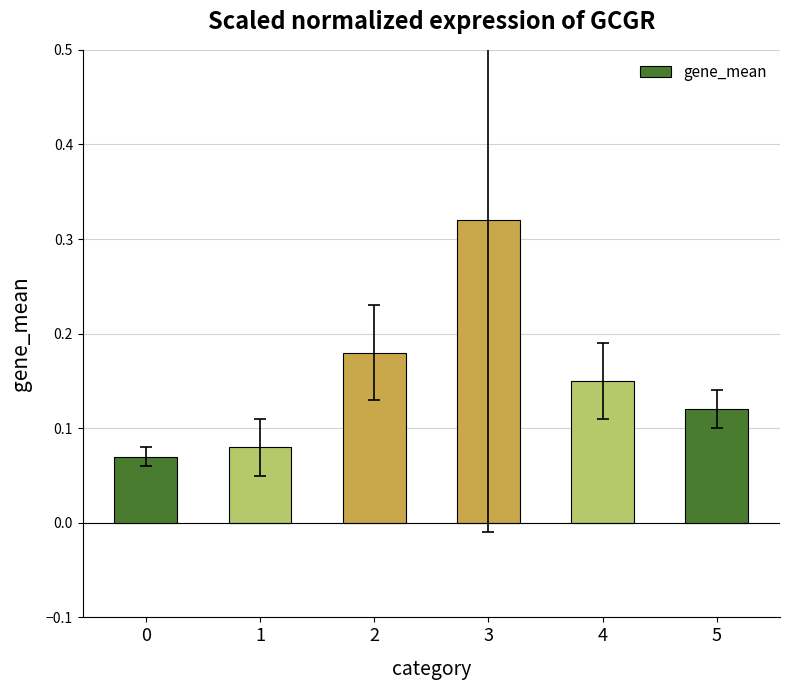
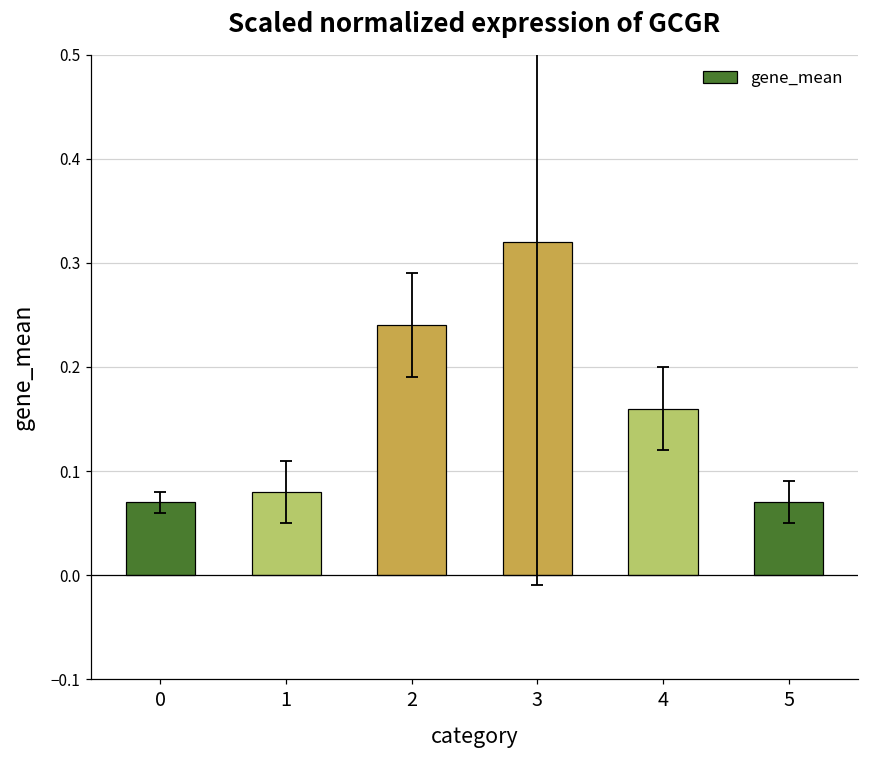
gene_mean, 2: 0.18 -> 0.24
gene_mean, 4: 0.15 -> 0.16
gene_mean, 5: 0.12 -> 0.07
